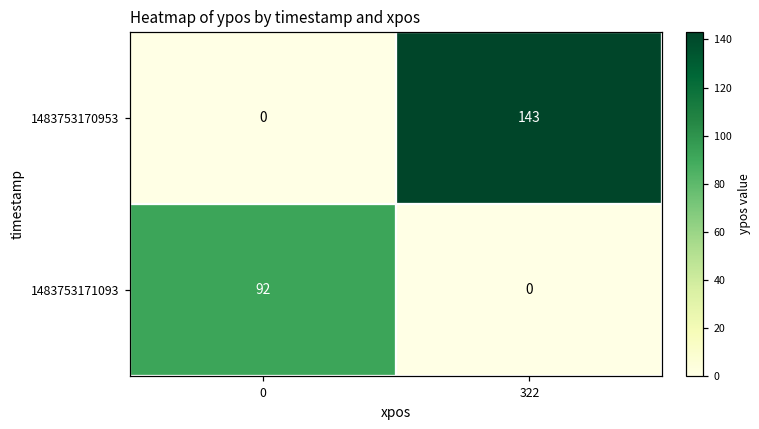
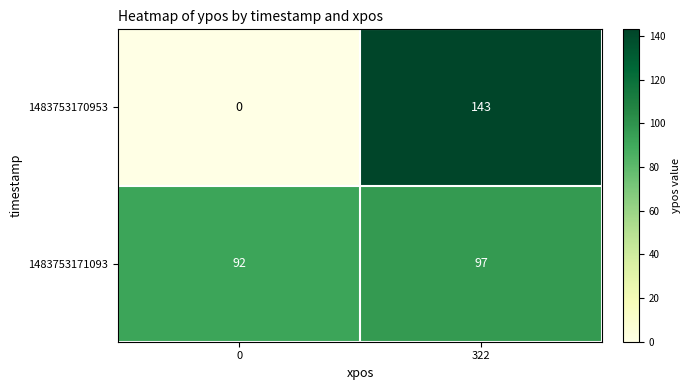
1483753171093, 322: 0 -> 97
